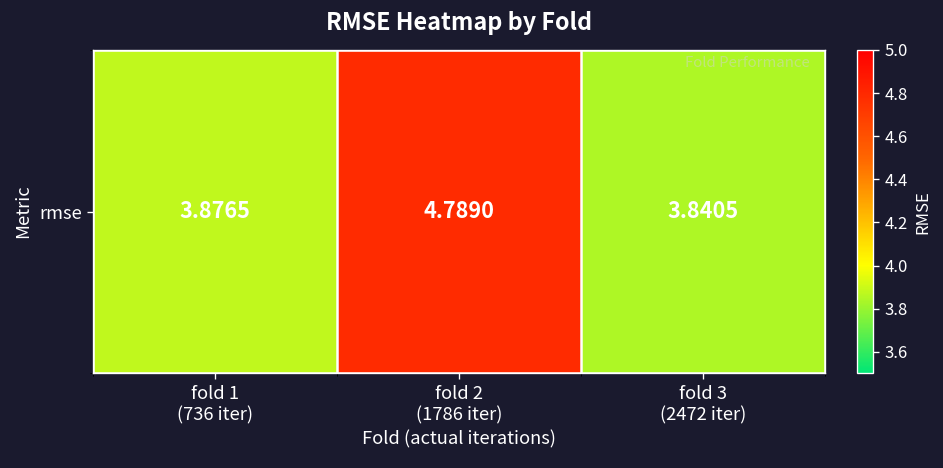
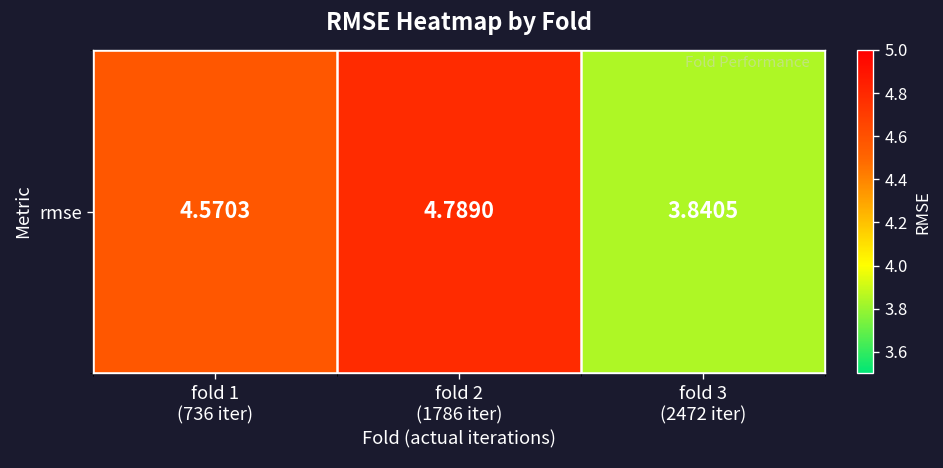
rmse, fold 1 (736 iter): 3.8765 -> 4.5703
